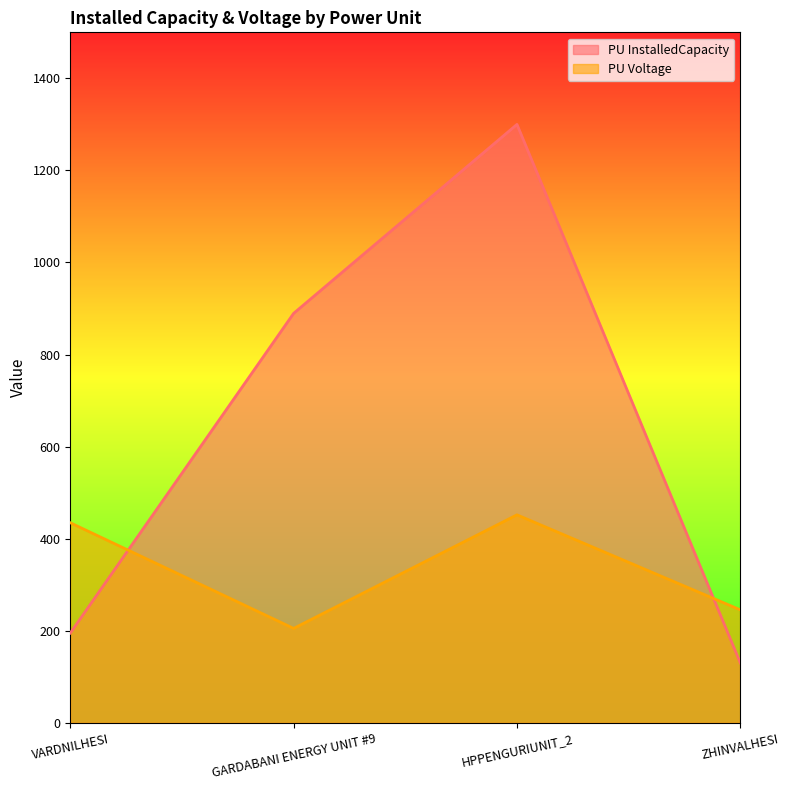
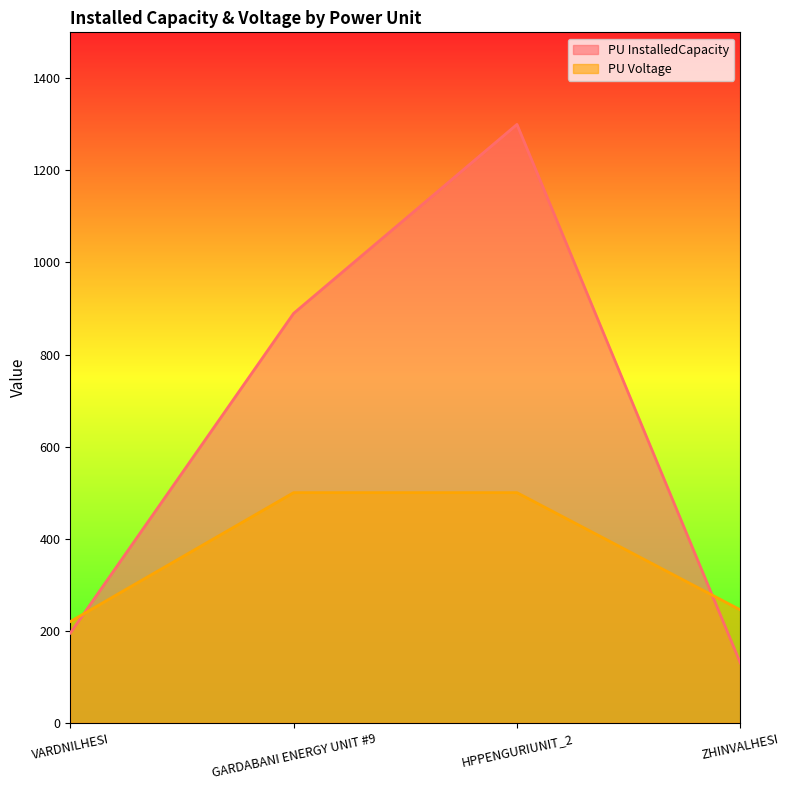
PU Voltage, VARDNILHESI: 430 -> 220
PU Voltage, GARDABANI ENERGY UNIT #9: 210 -> 500
PU Voltage, HPPENGURIUNIT_2: 450 -> 500
